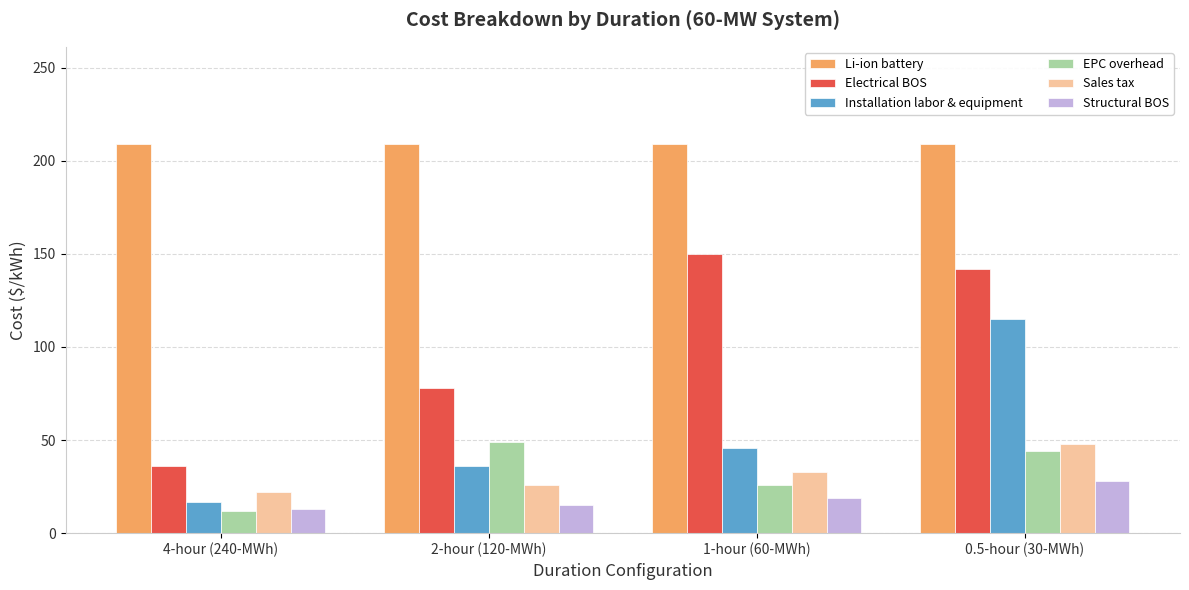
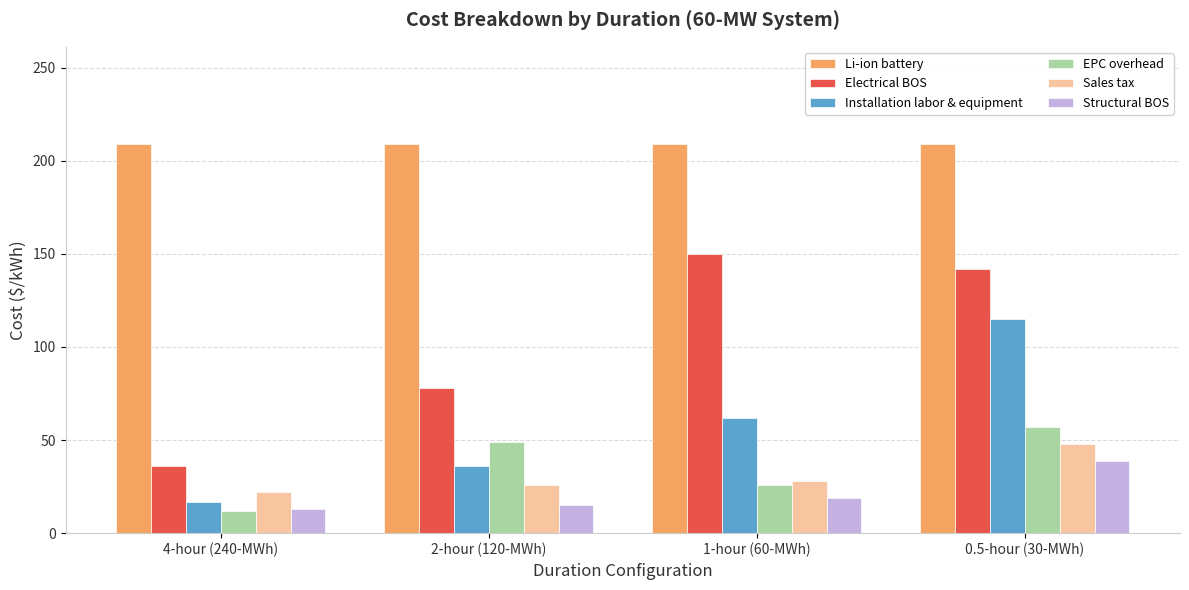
Installation labor & equipment, 1-hour (60-MWh): 46 -> 62
Sales tax, 1-hour (60-MWh): 33 -> 28
EPC overhead, 0.5-hour (30-MWh): 44 -> 57
Structural BOS, 0.5-hour (30-MWh): 28 -> 39
